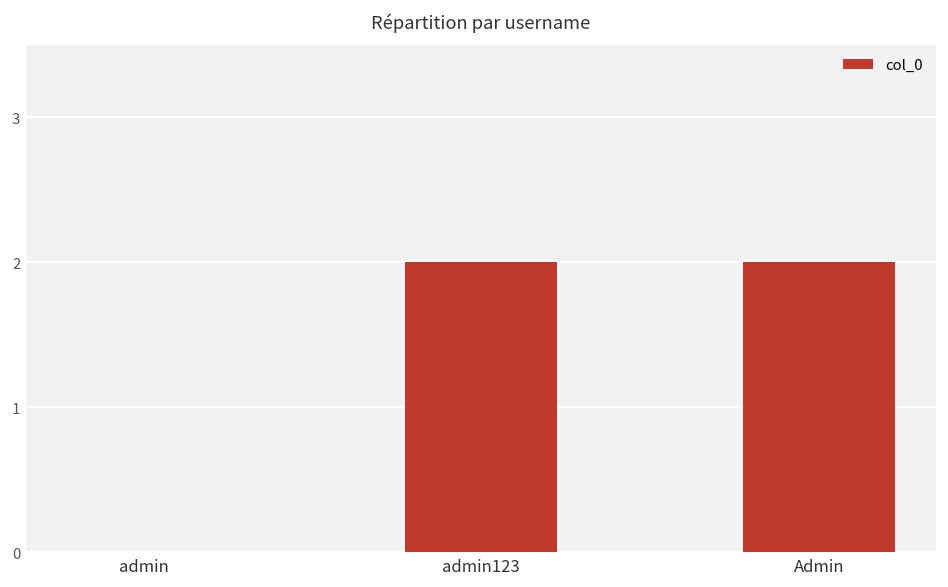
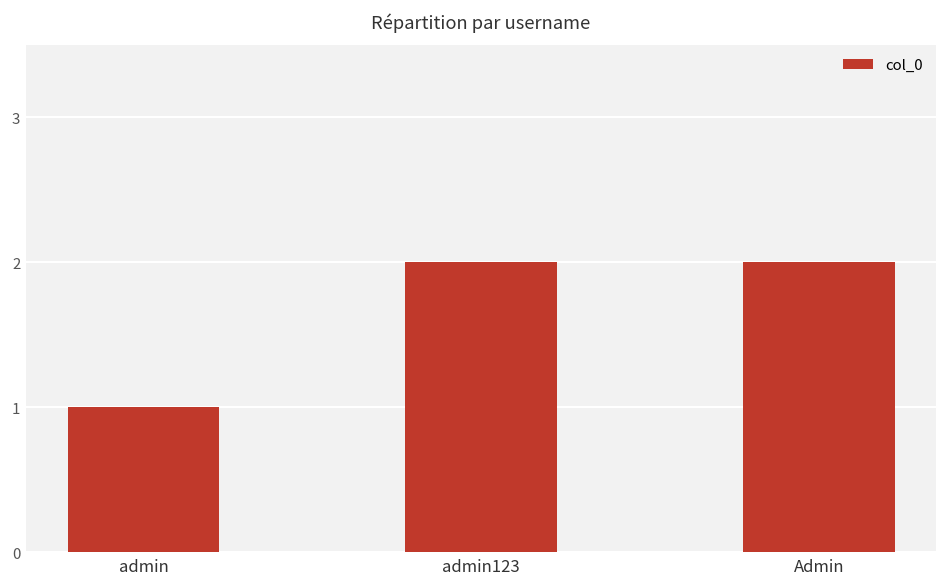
admin: 0 -> 1
